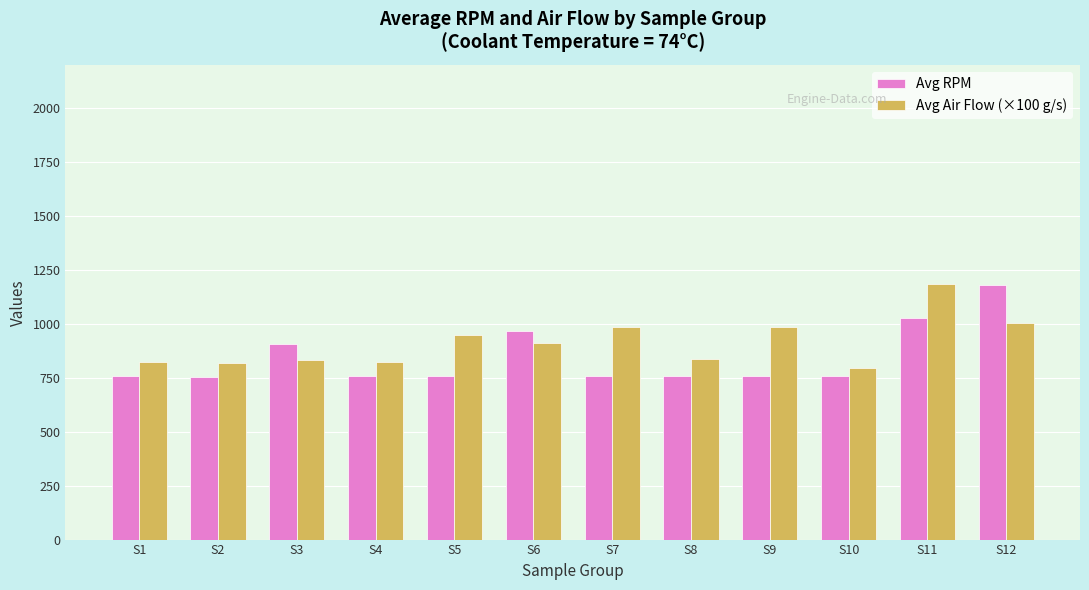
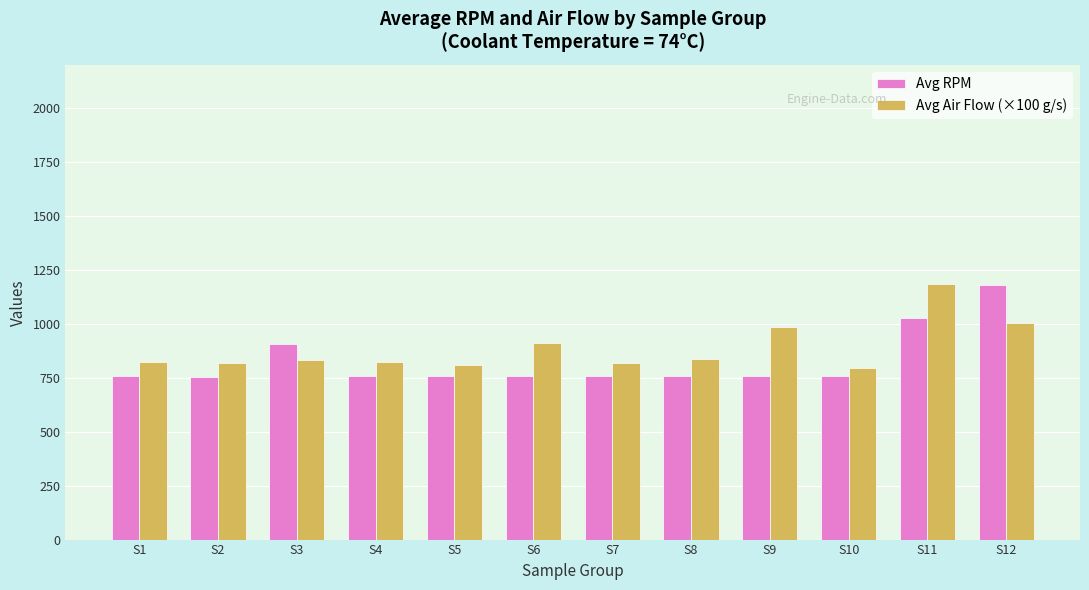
Avg Air Flow (×100 g/s), S5: 950 -> 810
Avg RPM, S6: 960 -> 760
Avg Air Flow (×100 g/s), S7: 980 -> 820
